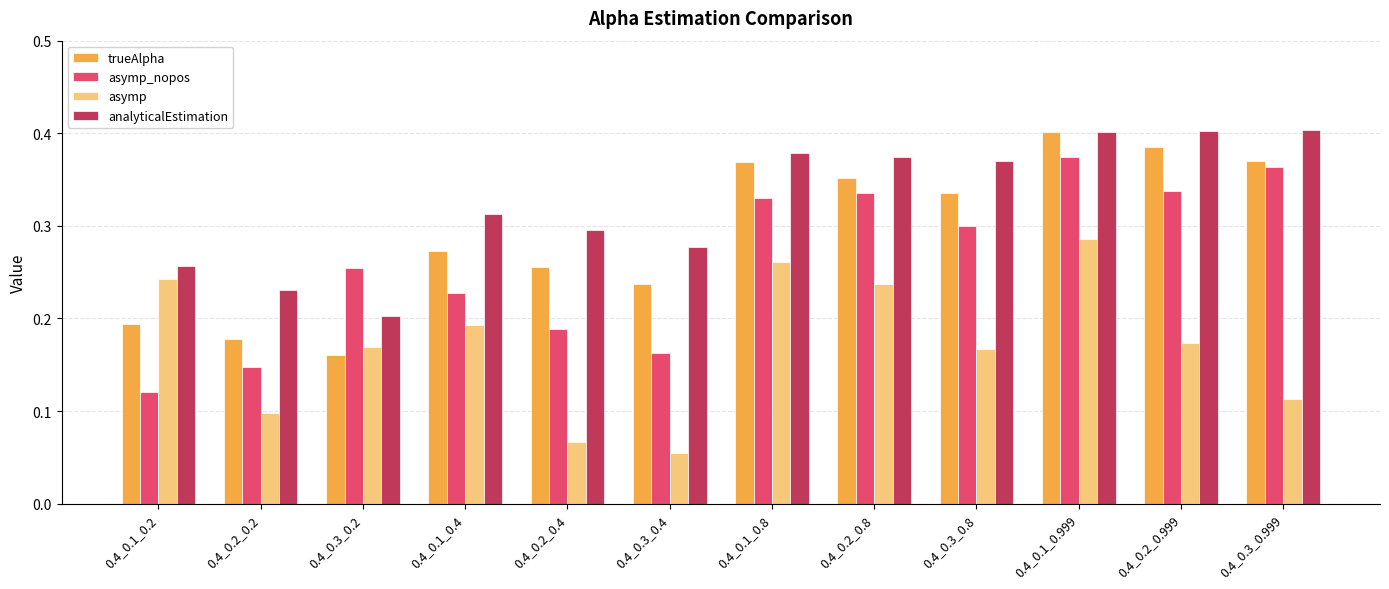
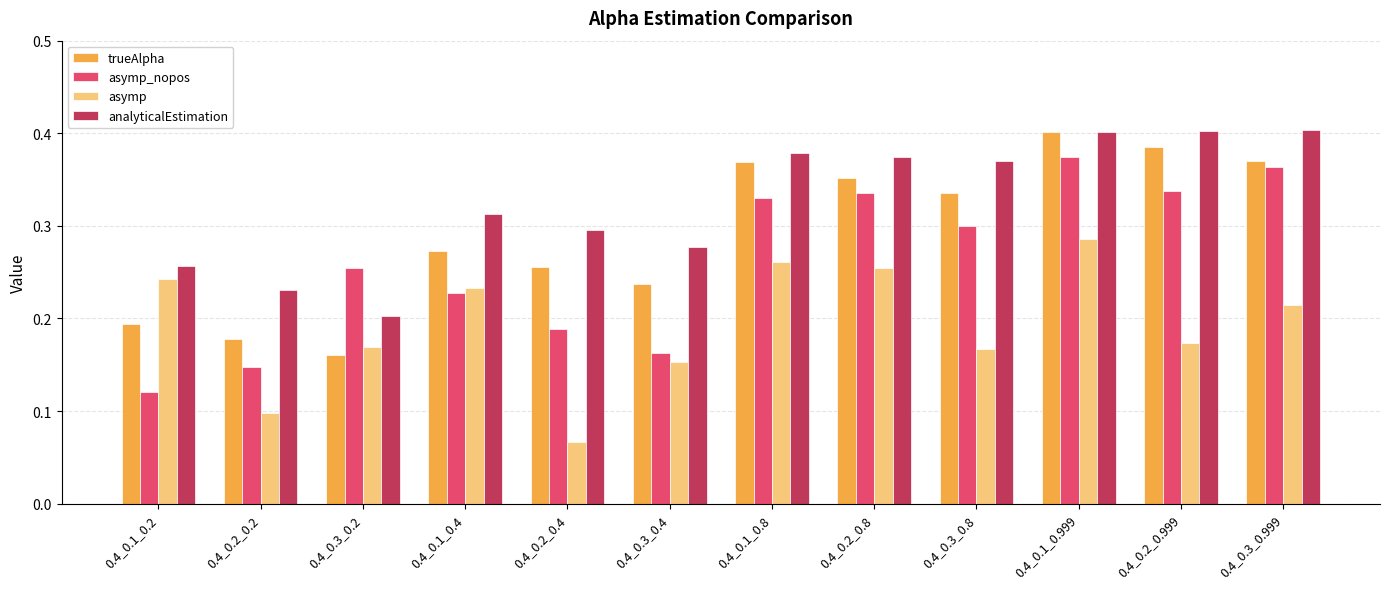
asymp, 0.4_0.1_0.4: 0.19 -> 0.23
asymp, 0.4_0.3_0.4: 0.05 -> 0.15
asymp, 0.4_0.2_0.8: 0.24 -> 0.25
asymp, 0.4_0.3_0.999: 0.11 -> 0.21
